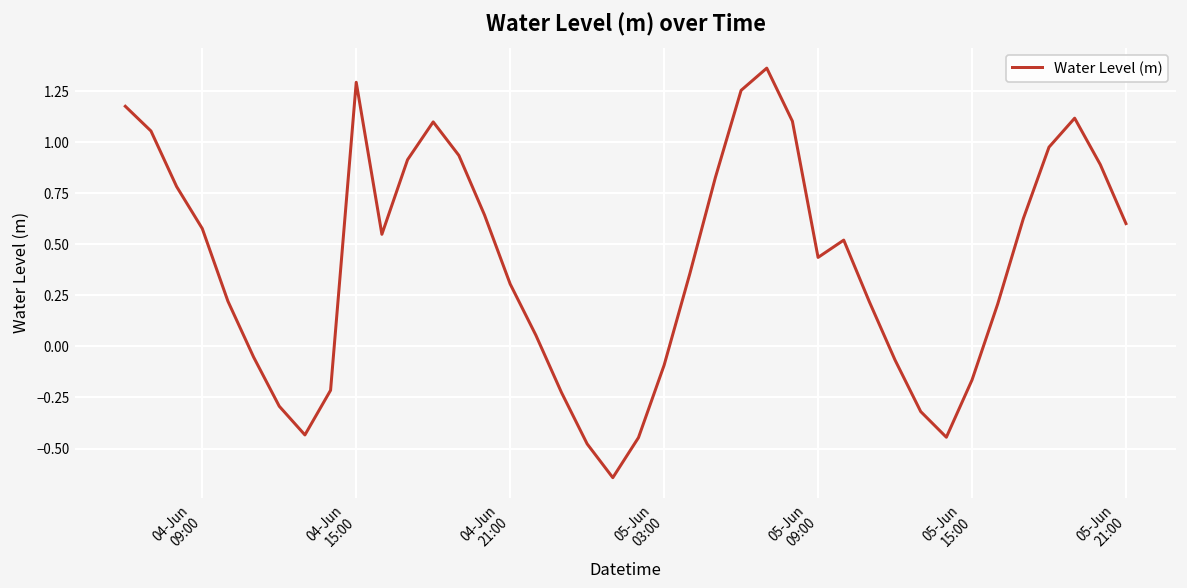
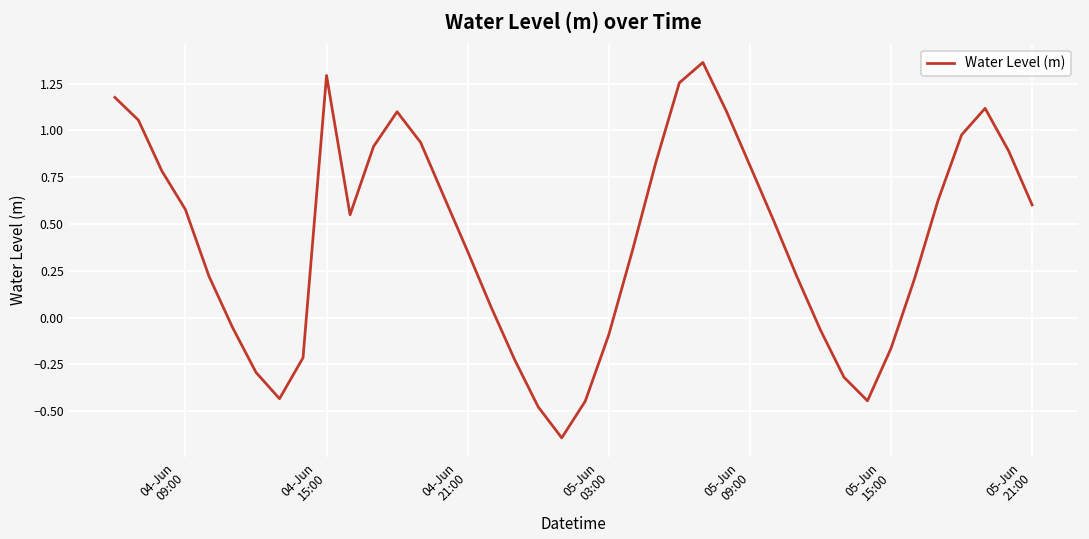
04-Jun 21:00: 0.31 -> 0.35
05-Jun 09:00: 0.44 -> 0.81
